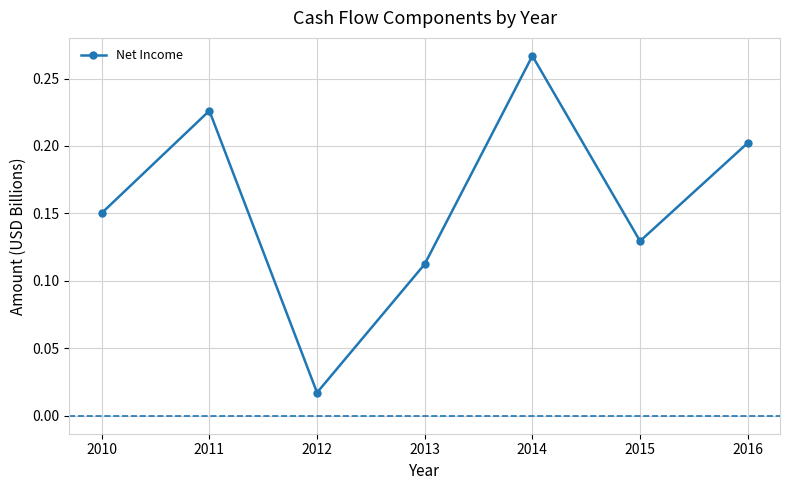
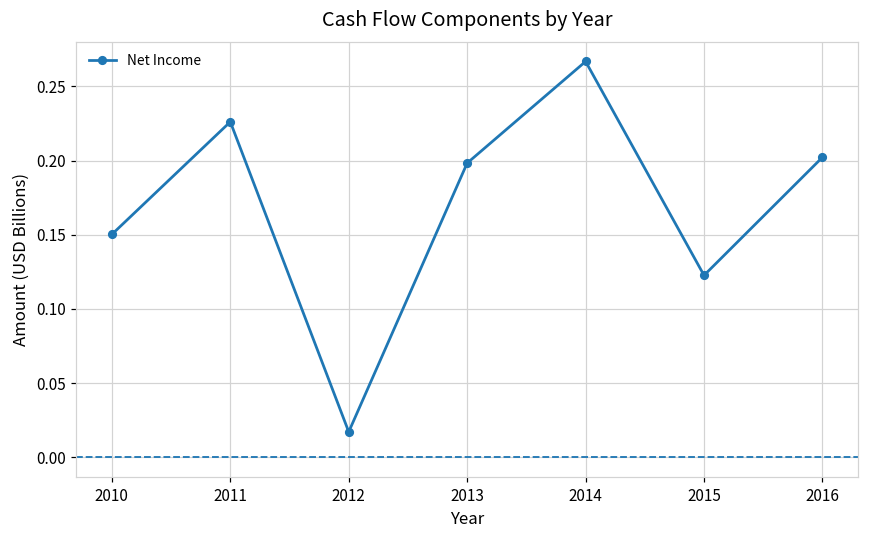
2013: 0.112 -> 0.198
2015: 0.129 -> 0.123
